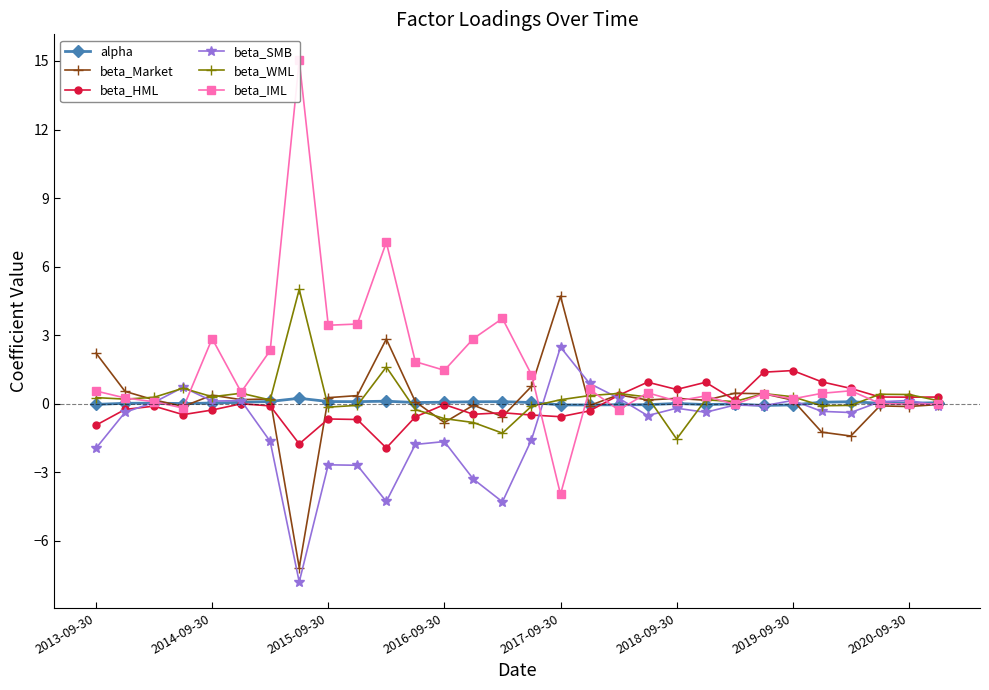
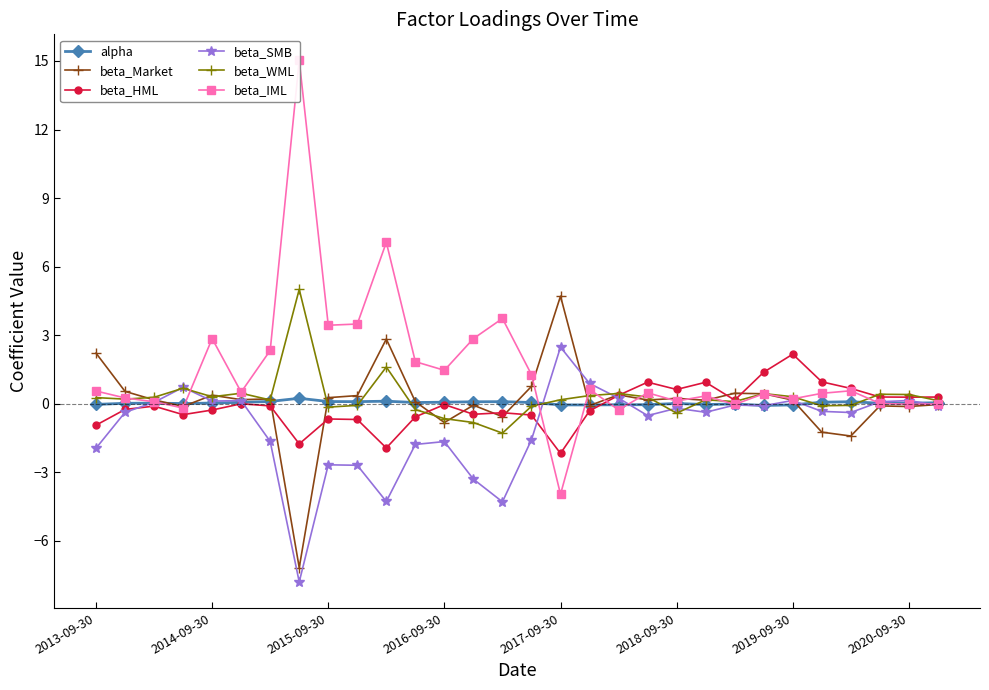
beta_HML, 2017-09-30: -0.6 -> -2.2
beta_WML, 2018-09-30: -1.5 -> -0.4
beta_HML, 2019-09-30: 1.5 -> 2.2
